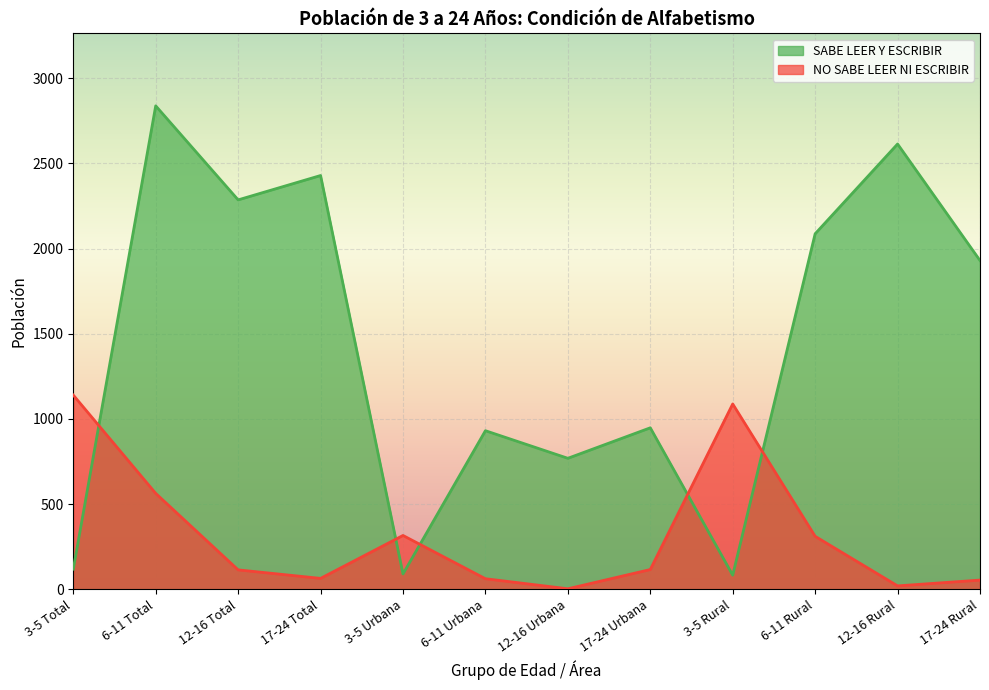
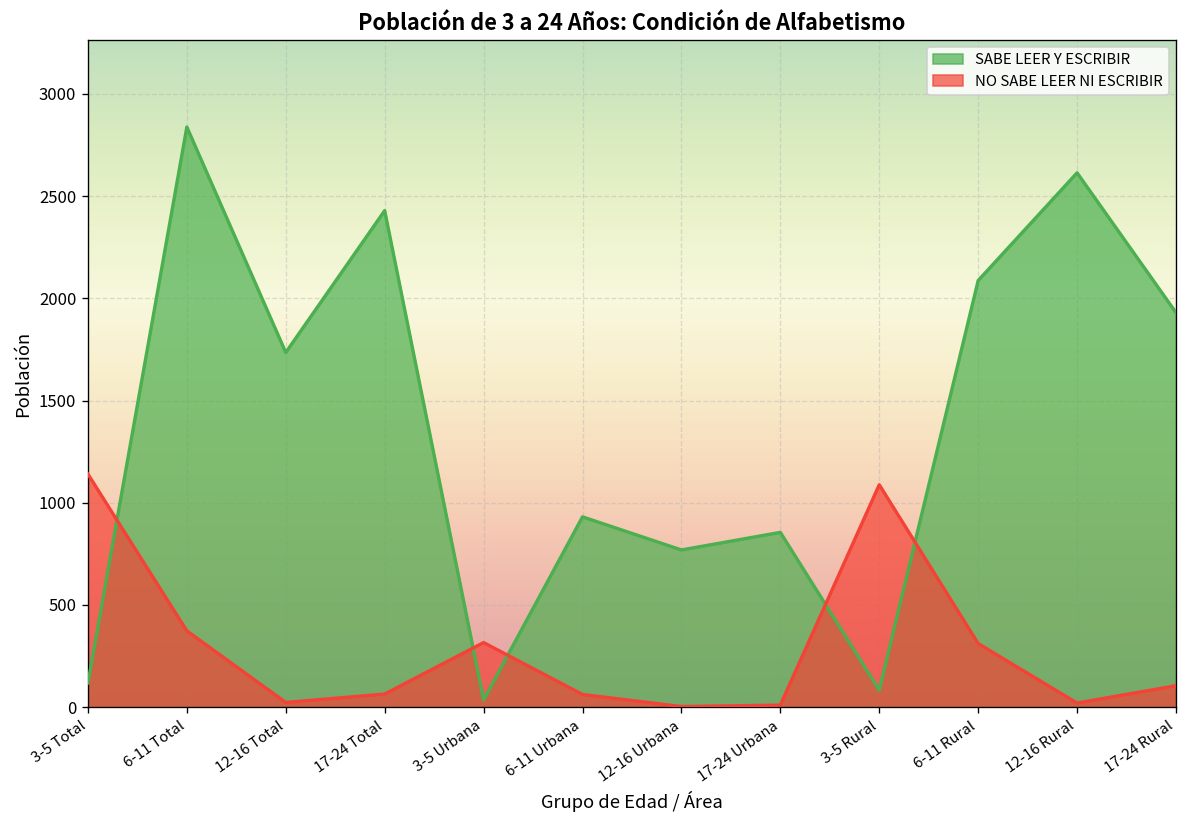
NO SABE LEER NI ESCRIBIR, 6-11 Total: 560 -> 370
SABE LEER Y ESCRIBIR, 12-16 Total: 2290 -> 1740
NO SABE LEER NI ESCRIBIR, 12-16 Total: 110 -> 20
SABE LEER Y ESCRIBIR, 3-5 Urbana: 90 -> 40
SABE LEER Y ESCRIBIR, 17-24 Urbana: 950 -> 860
NO SABE LEER NI ESCRIBIR, 17-24 Urbana: 120 -> 10
NO SABE LEER NI ESCRIBIR, 17-24 Rural: 50 -> 110
